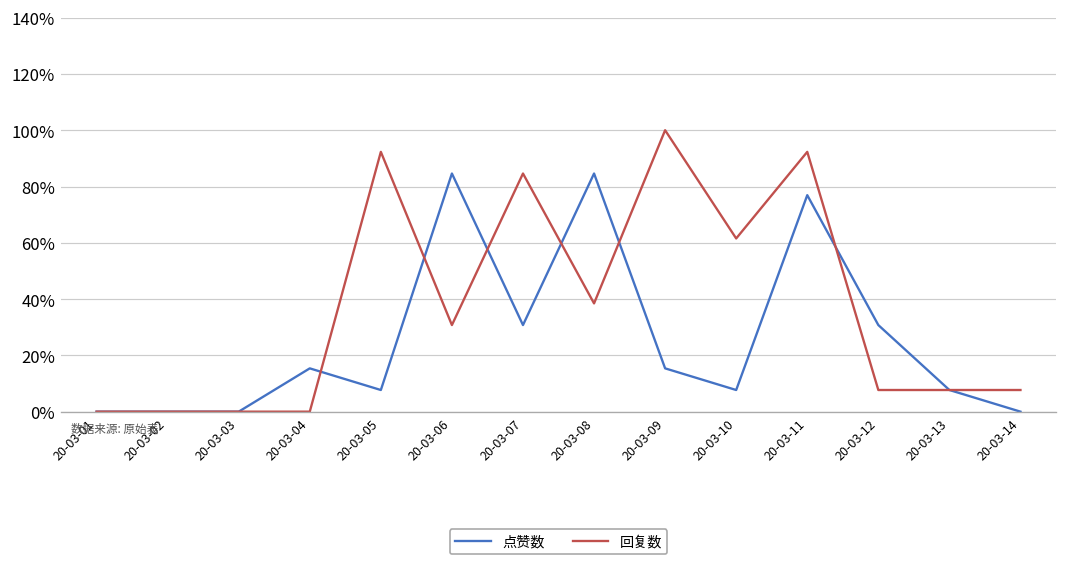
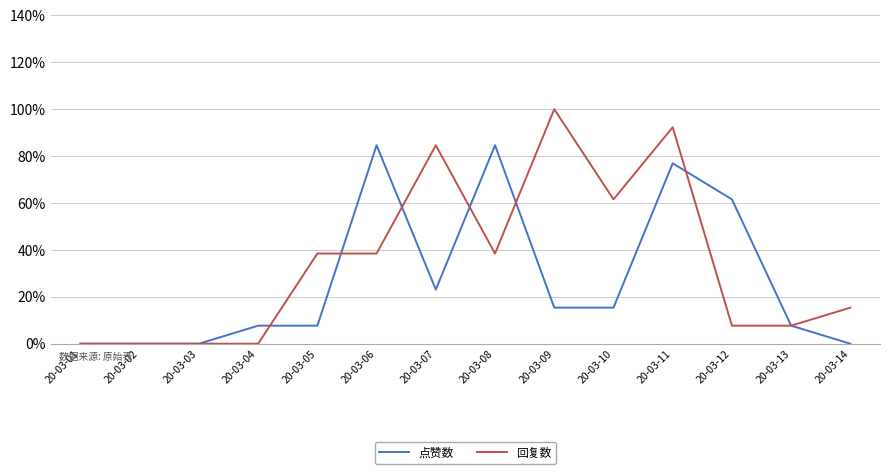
点赞数, 20-03-04: 15% -> 8%
回复数, 20-03-05: 92% -> 38%
回复数, 20-03-06: 31% -> 38%
点赞数, 20-03-07: 31% -> 23%
点赞数, 20-03-10: 8% -> 15%
点赞数, 20-03-12: 31% -> 62%
回复数, 20-03-14: 8% -> 15%
